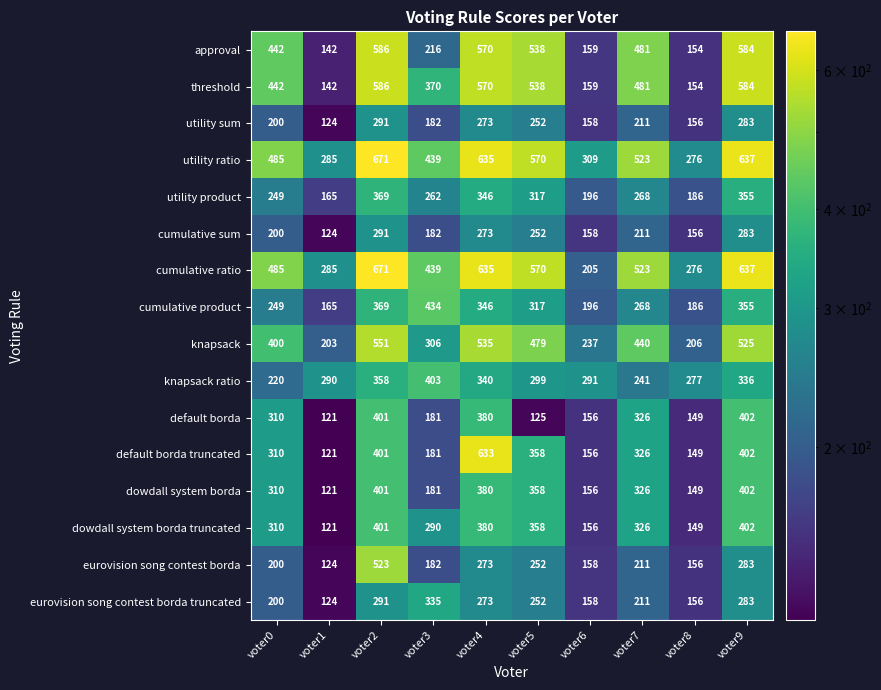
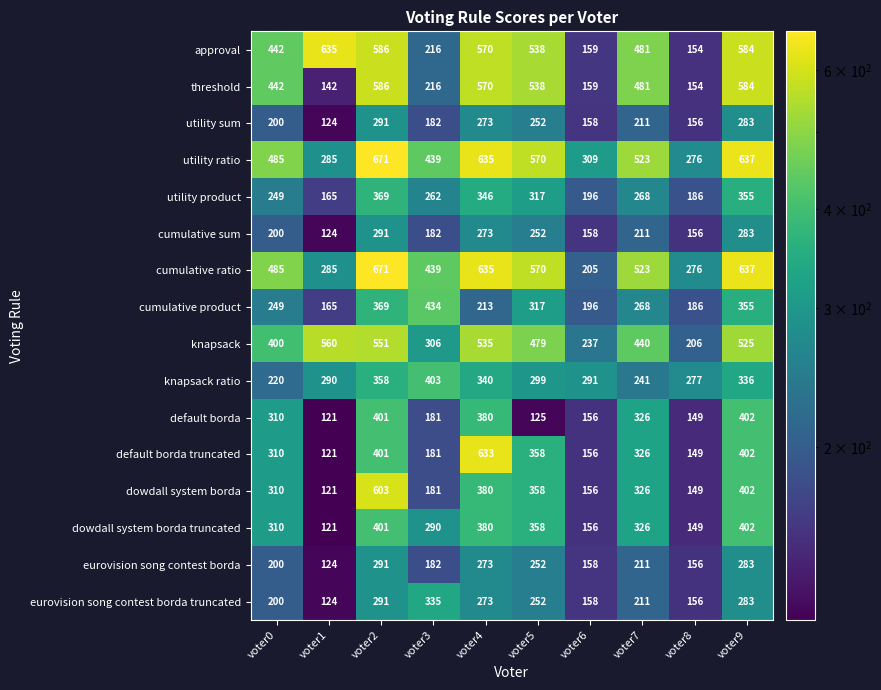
approval, voter1: 142 -> 635
threshold, voter3: 370 -> 216
cumulative product, voter4: 346 -> 213
knapsack, voter1: 203 -> 560
dowdall system borda, voter2: 401 -> 603
eurovision song contest borda, voter2: 523 -> 291
